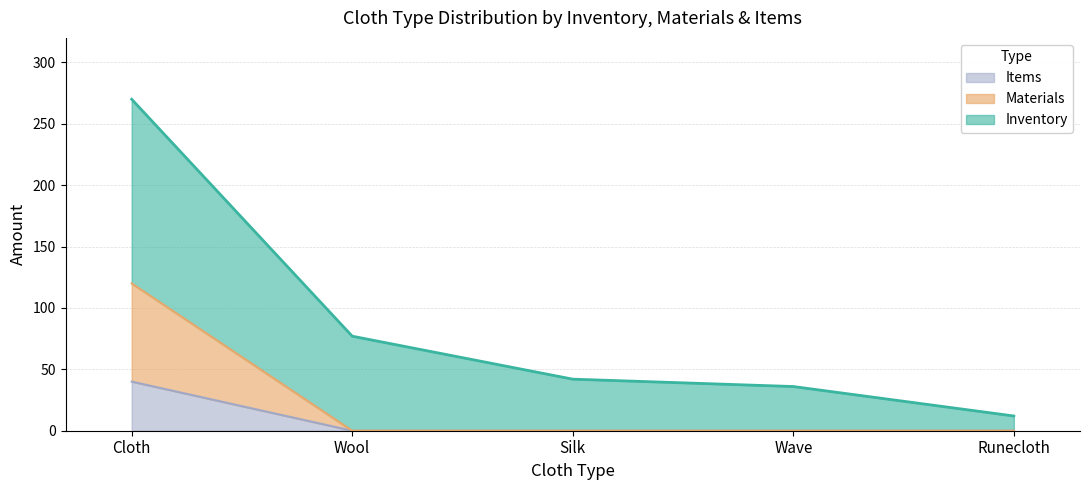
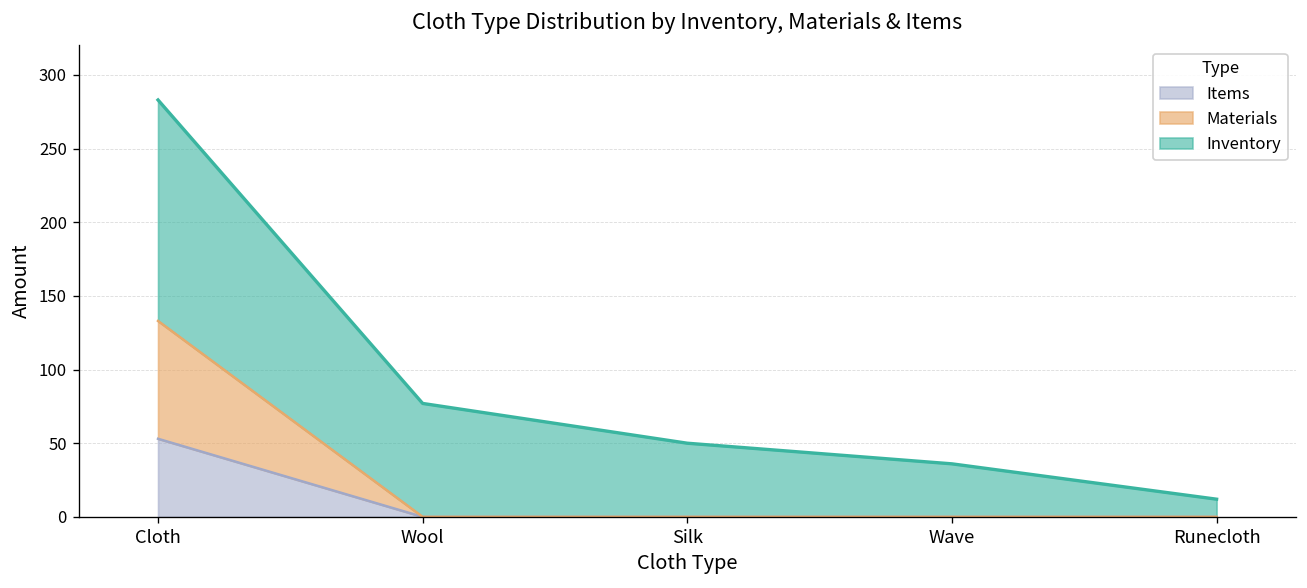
Items, Cloth: 40 -> 53
Inventory, Silk: 42 -> 50
